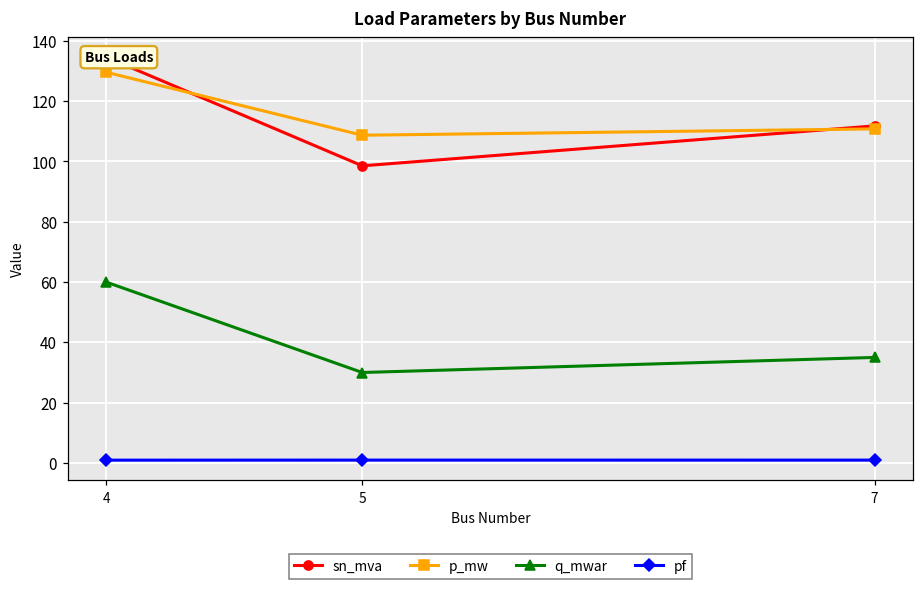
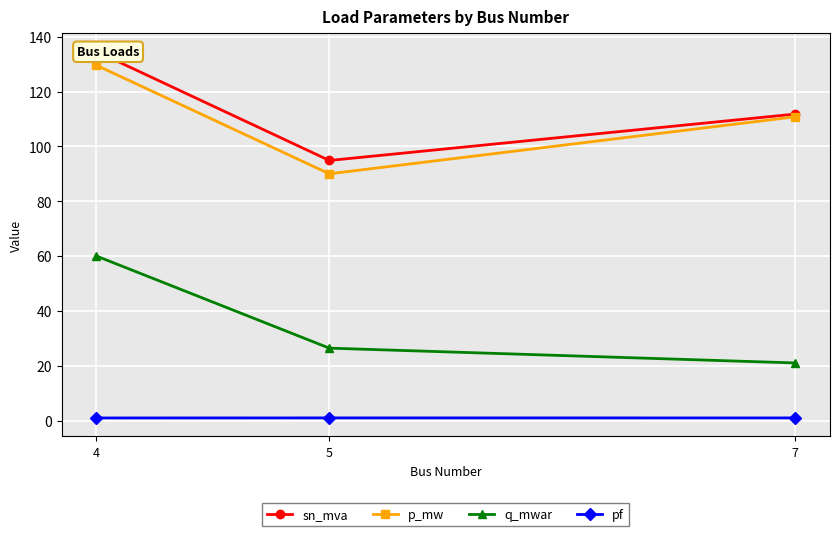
sn_mva, 5: 99 -> 95
p_mw, 5: 109 -> 90
q_mwar, 5: 30 -> 26
q_mwar, 7: 35 -> 21
